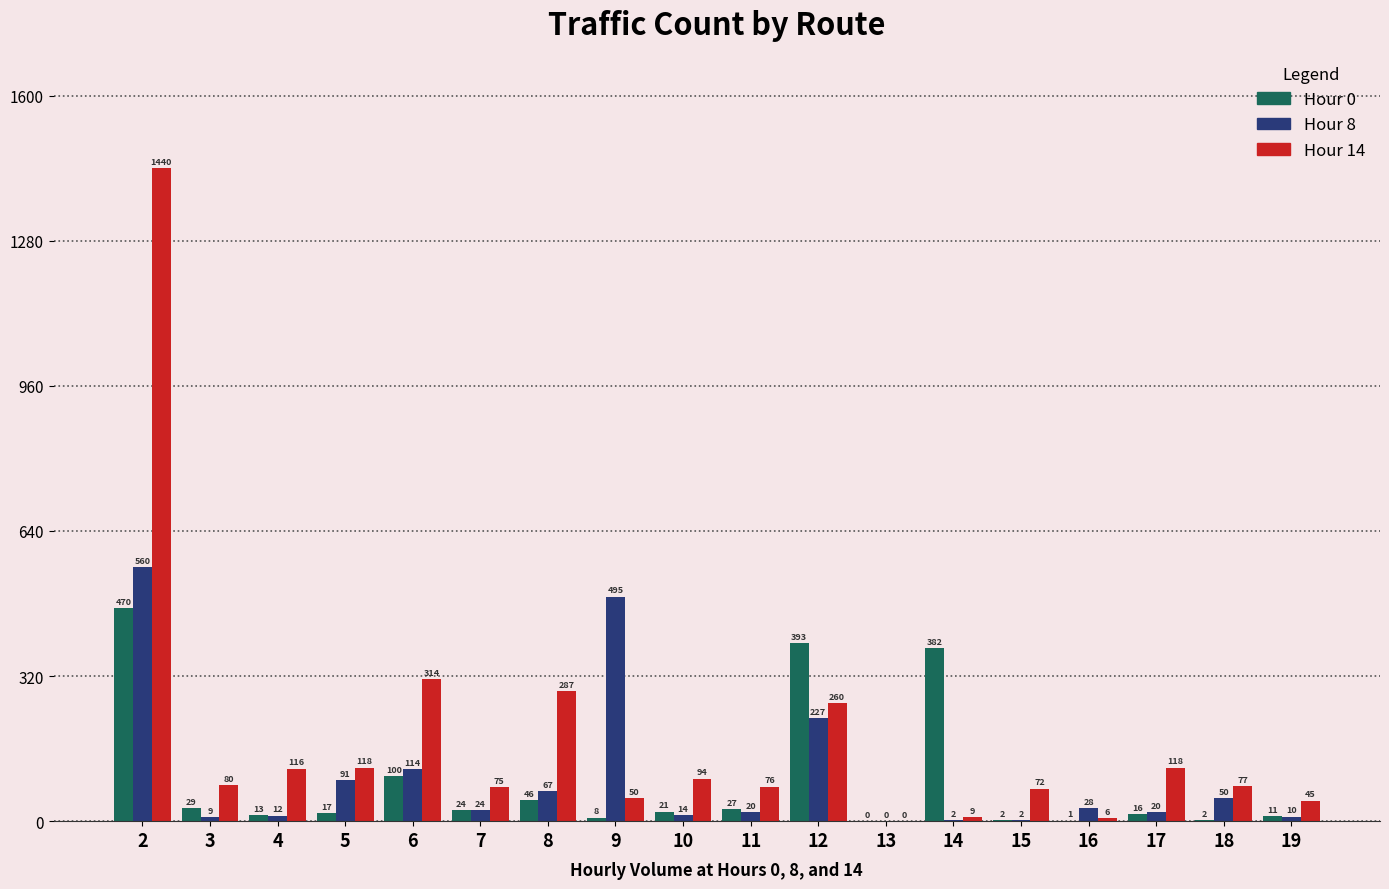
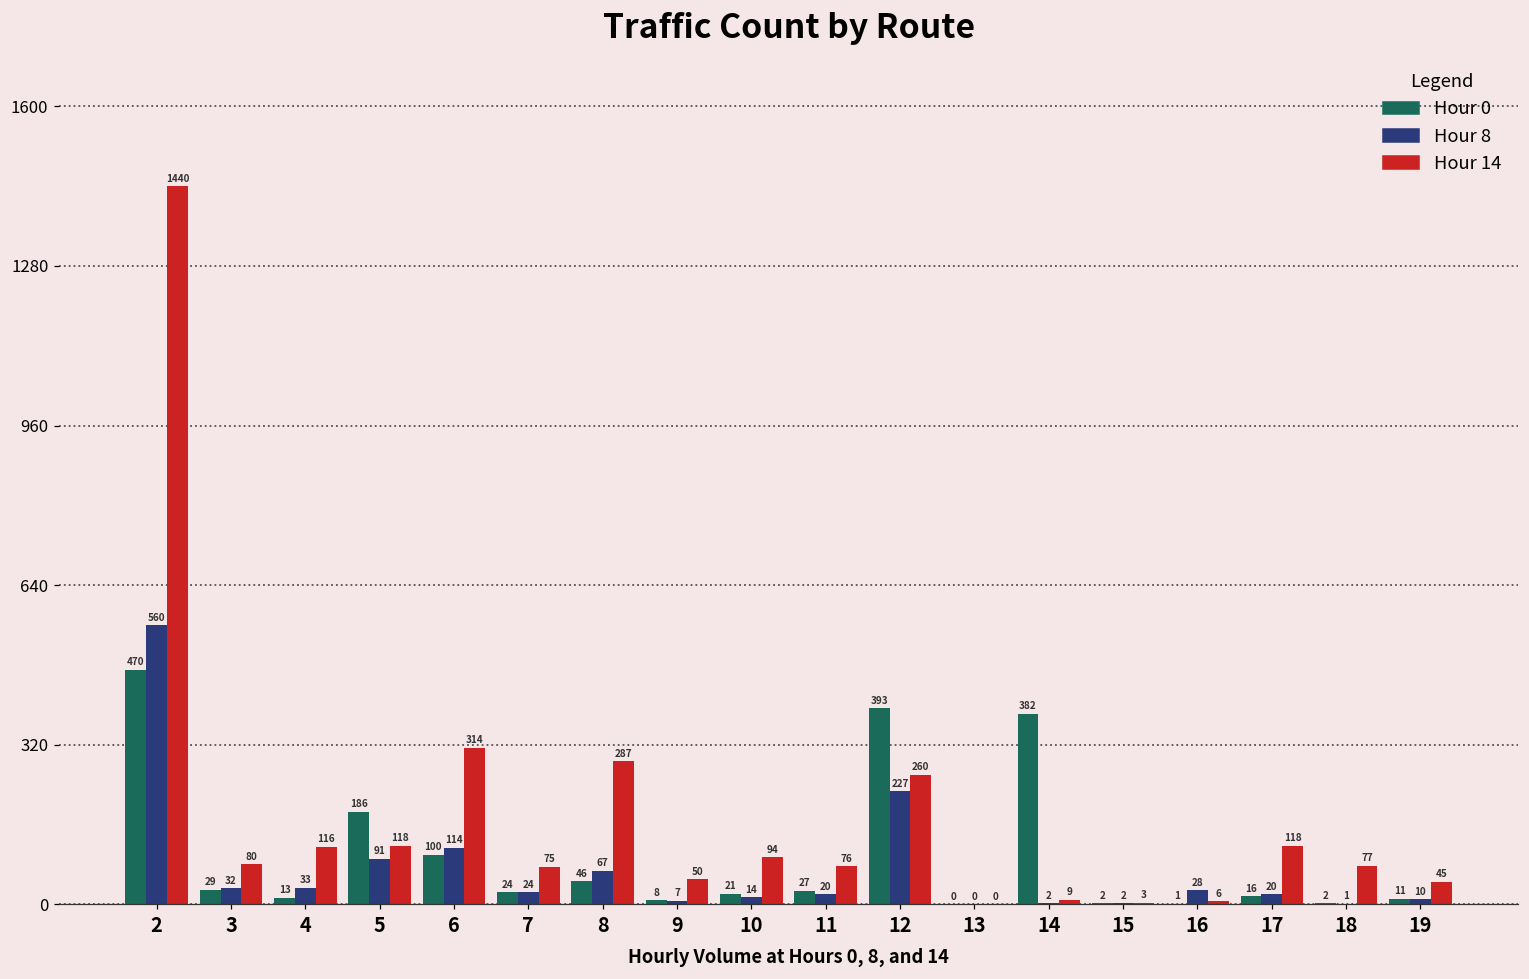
Hour 8, 3: 9 -> 32
Hour 8, 4: 12 -> 33
Hour 0, 5: 17 -> 186
Hour 8, 9: 495 -> 7
Hour 14, 15: 72 -> 3
Hour 8, 18: 50 -> 1
